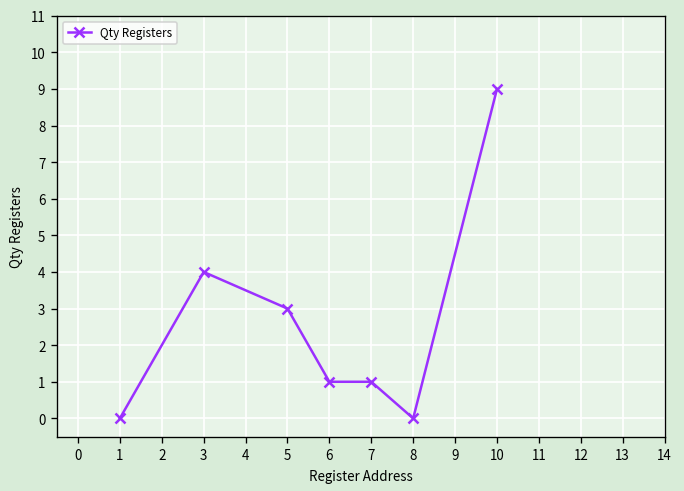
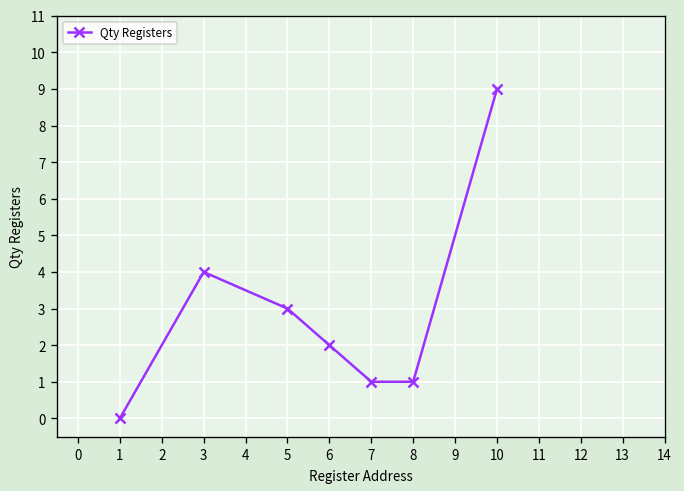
6: 1 -> 2
8: 0 -> 1
